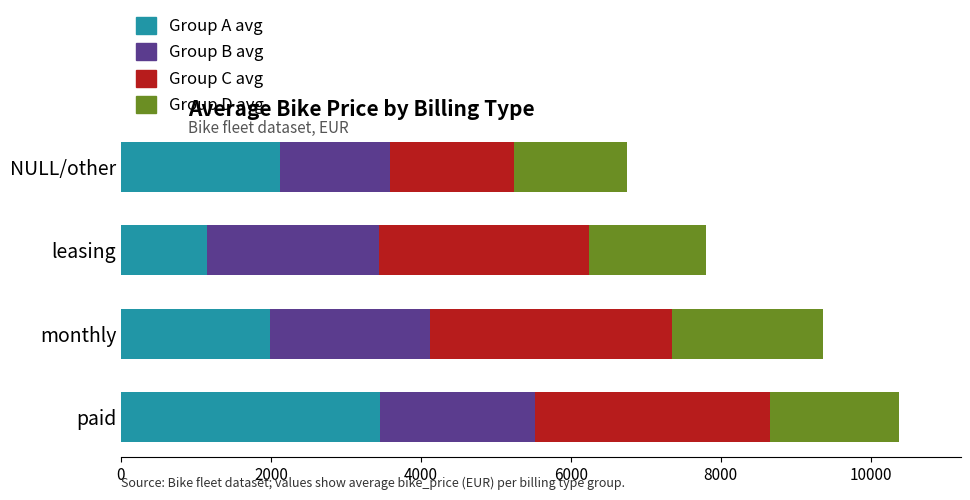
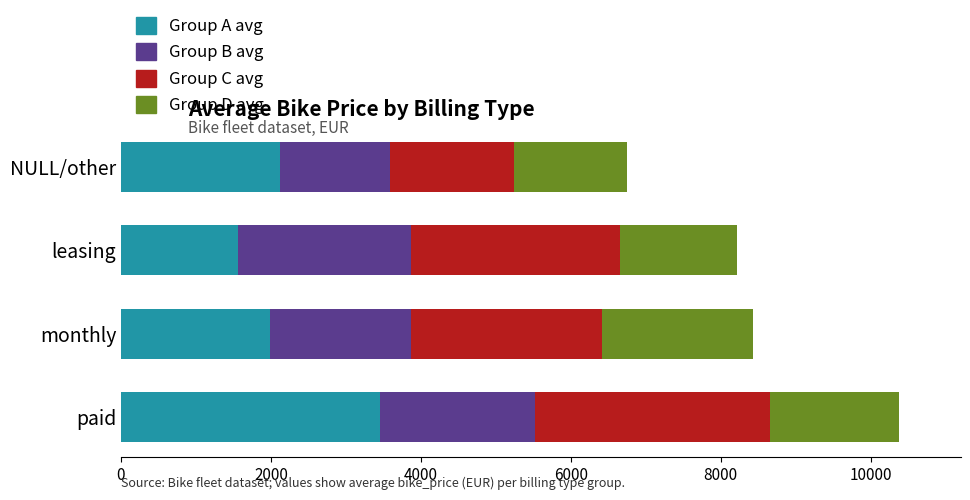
Group A avg, leasing: 1100 -> 1600
Group B avg, monthly: 2100 -> 1900
Group C avg, monthly: 3200 -> 2500
